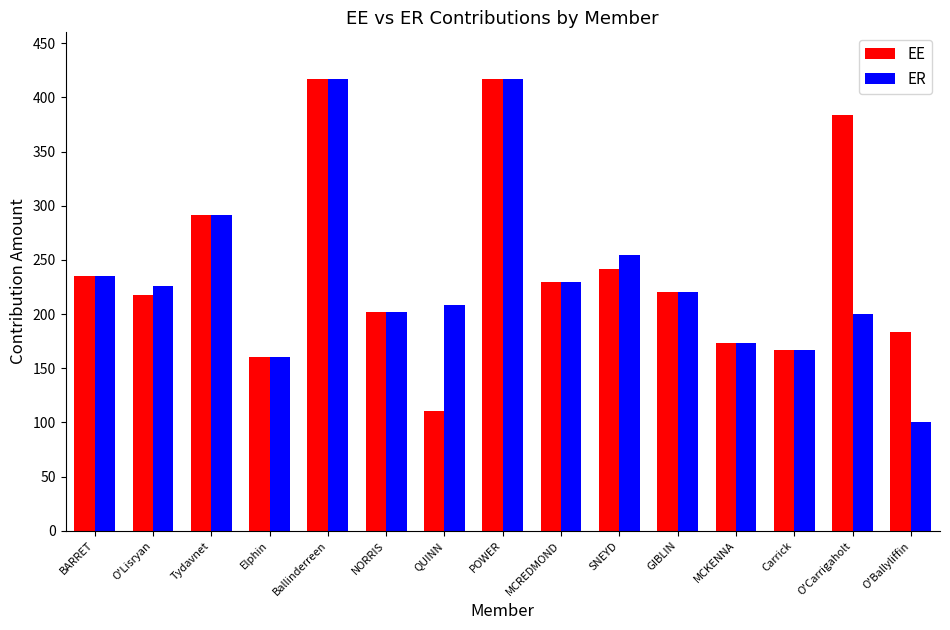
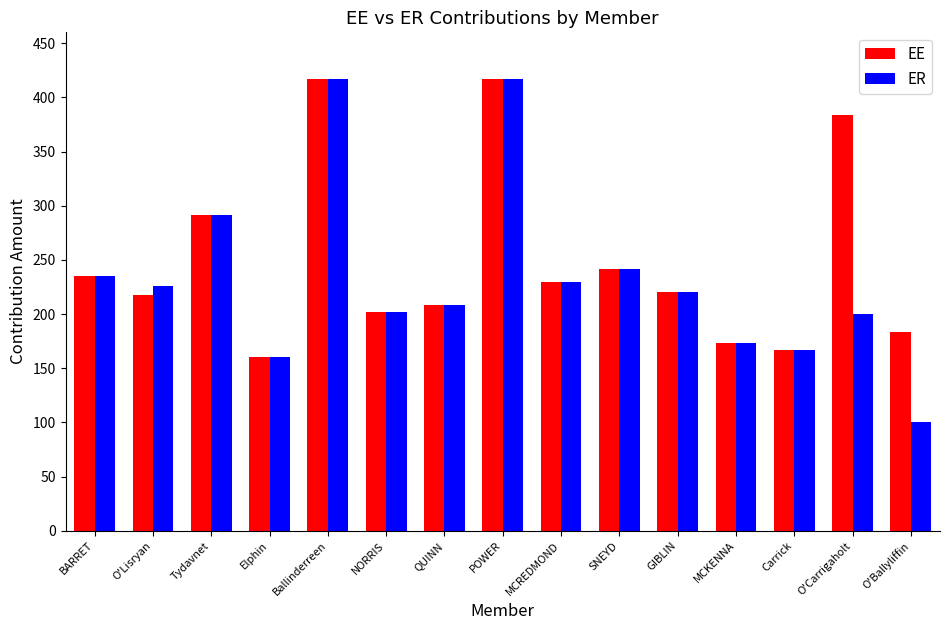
EE, QUINN: 110 -> 208
ER, SNEYD: 254 -> 242
